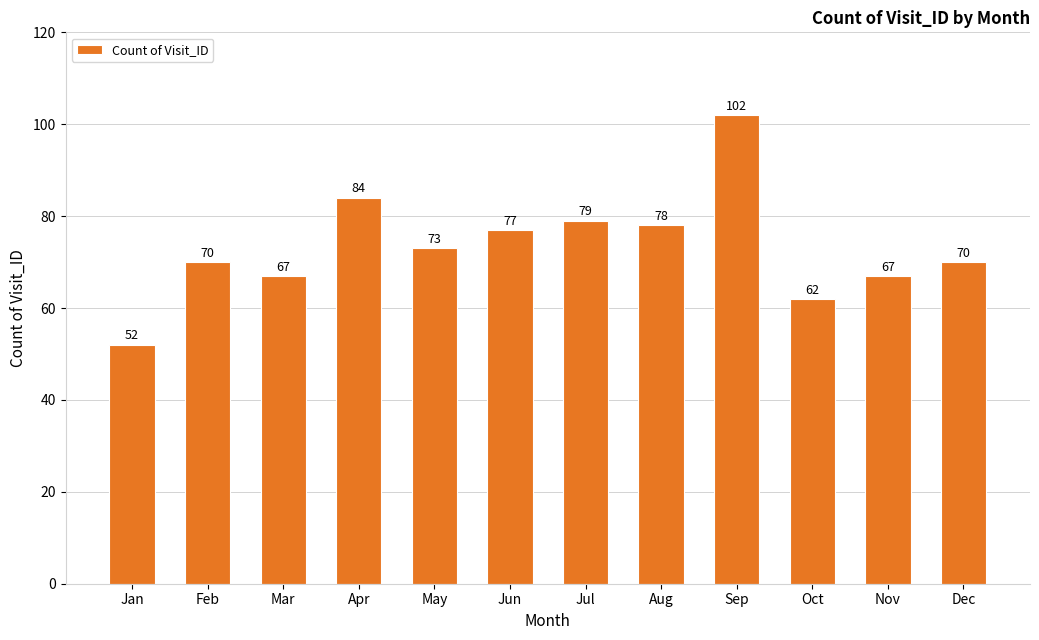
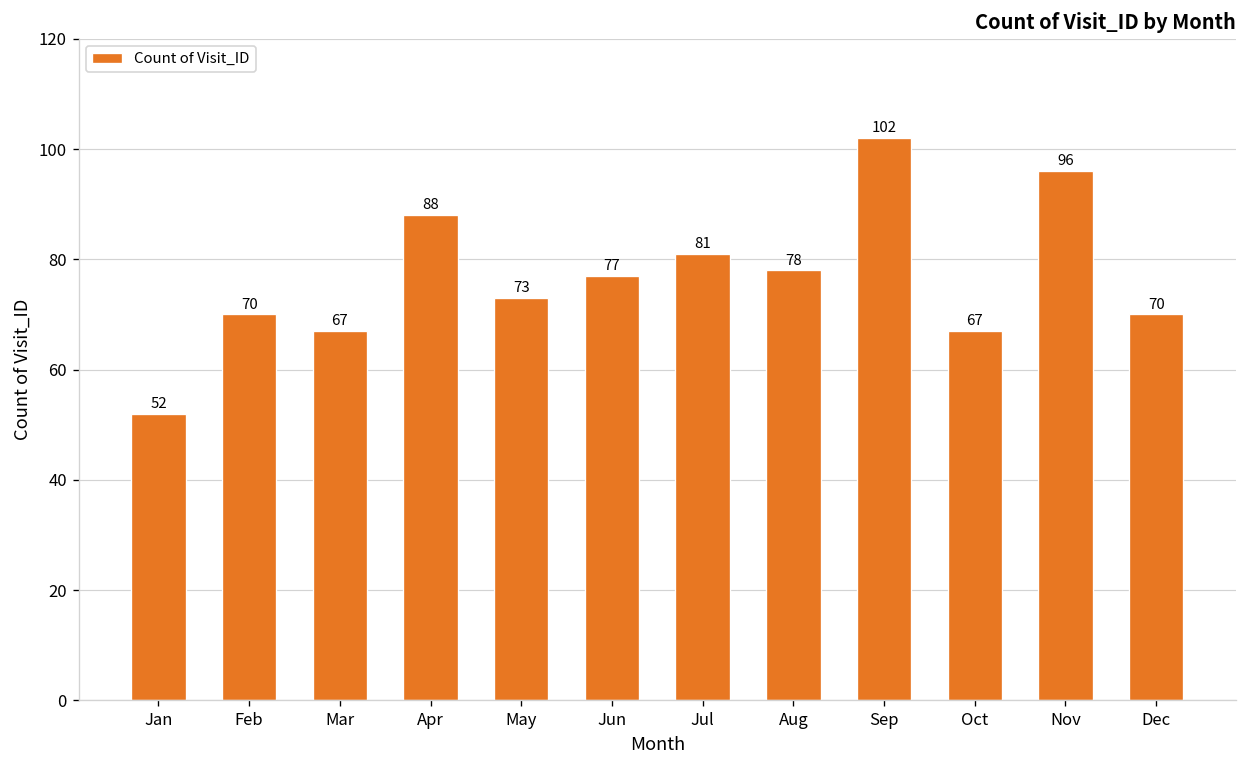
Apr: 84 -> 88
Jul: 79 -> 81
Oct: 62 -> 67
Nov: 67 -> 96
